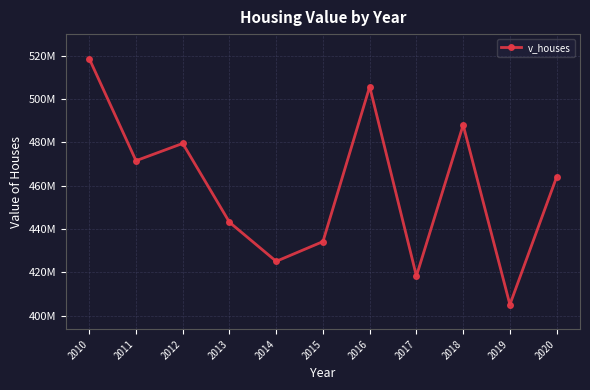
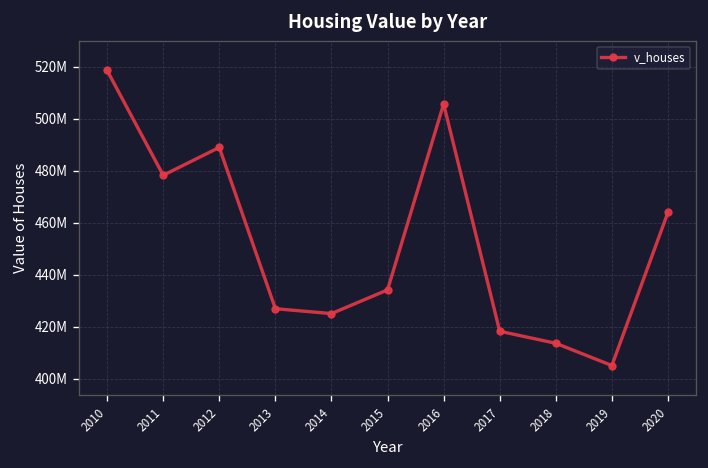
2011: 472000000 -> 478000000
2012: 480000000 -> 489000000
2013: 443000000 -> 427000000
2018: 488000000 -> 414000000
